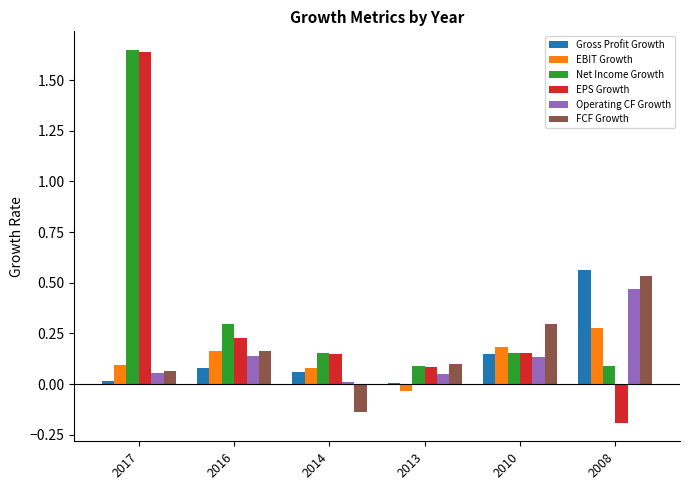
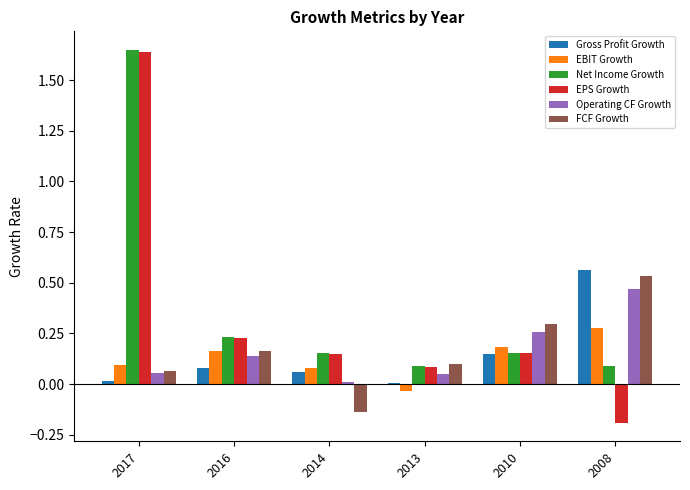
Net Income Growth, 2016: 0.30 -> 0.23
Operating CF Growth, 2010: 0.13 -> 0.26
